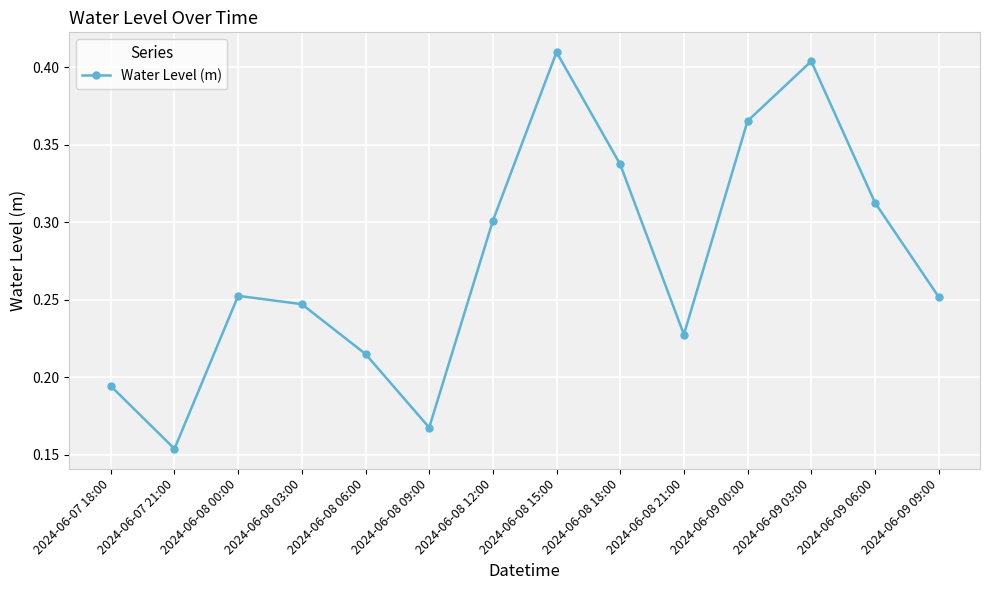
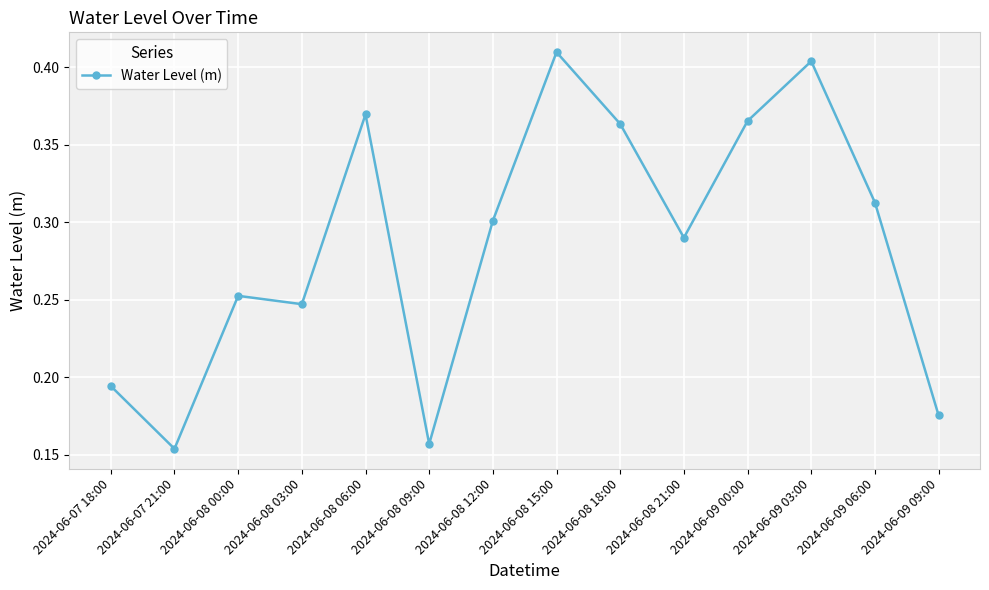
2024-06-08 06:00: 0.215 -> 0.370
2024-06-08 09:00: 0.168 -> 0.157
2024-06-08 18:00: 0.337 -> 0.363
2024-06-08 21:00: 0.228 -> 0.290
2024-06-09 09:00: 0.252 -> 0.176
